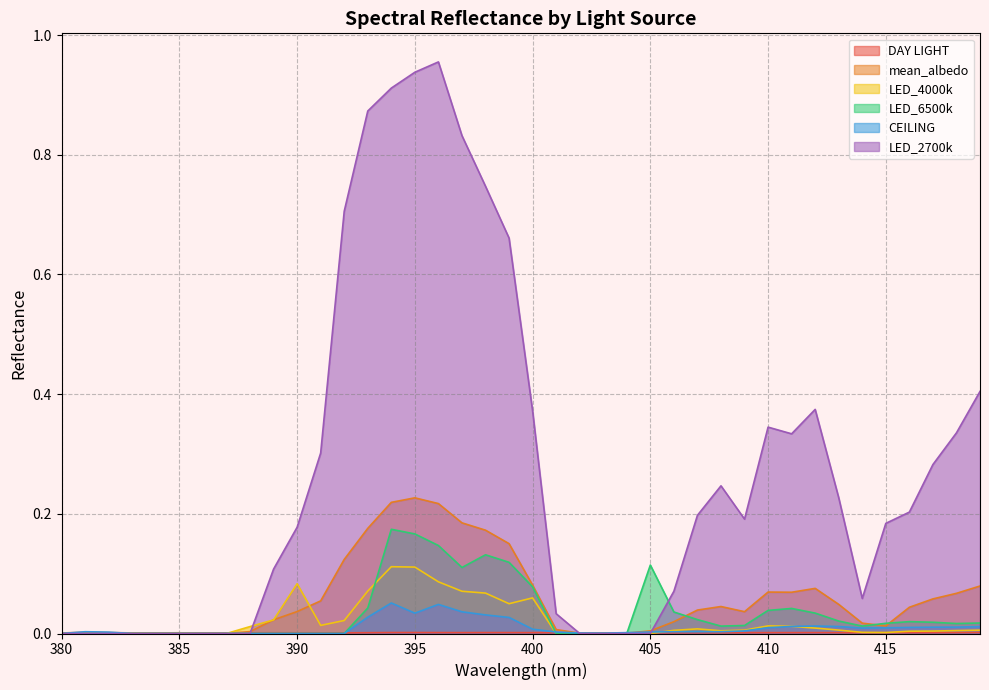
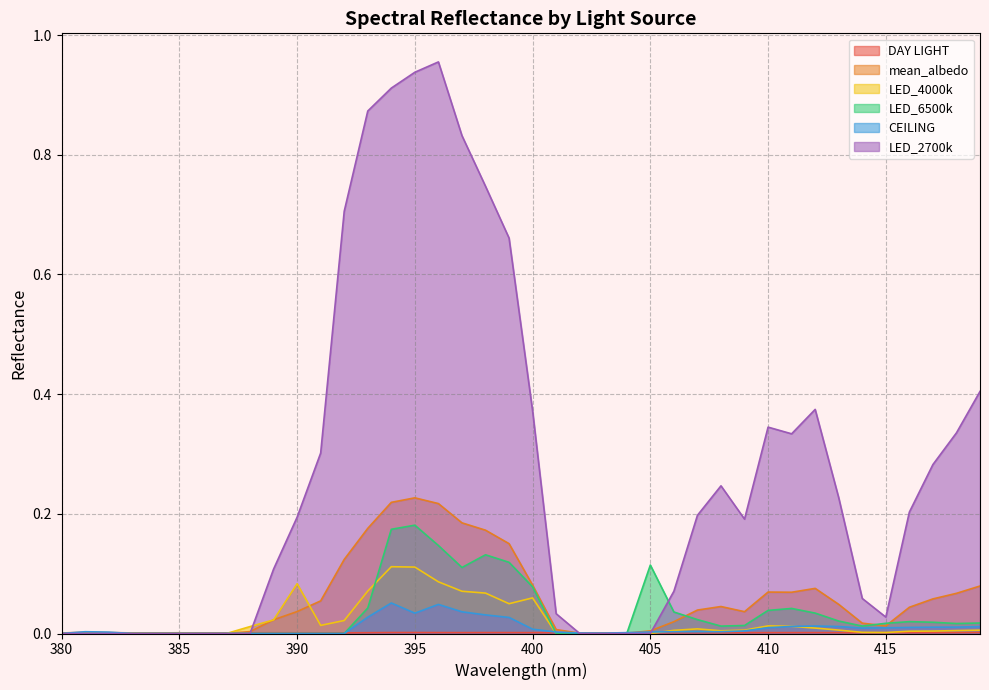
LED_2700k, 390: 0.18 -> 0.19
LED_6500k, 395: 0.17 -> 0.18
LED_2700k, 415: 0.18 -> 0.03
